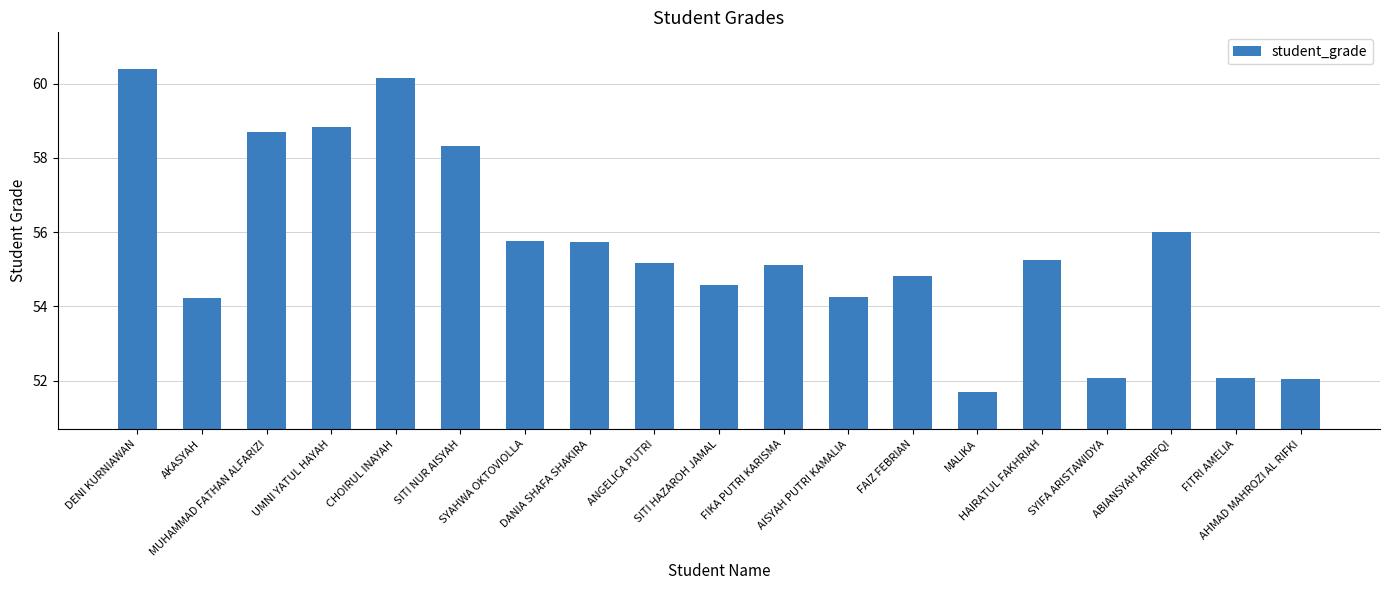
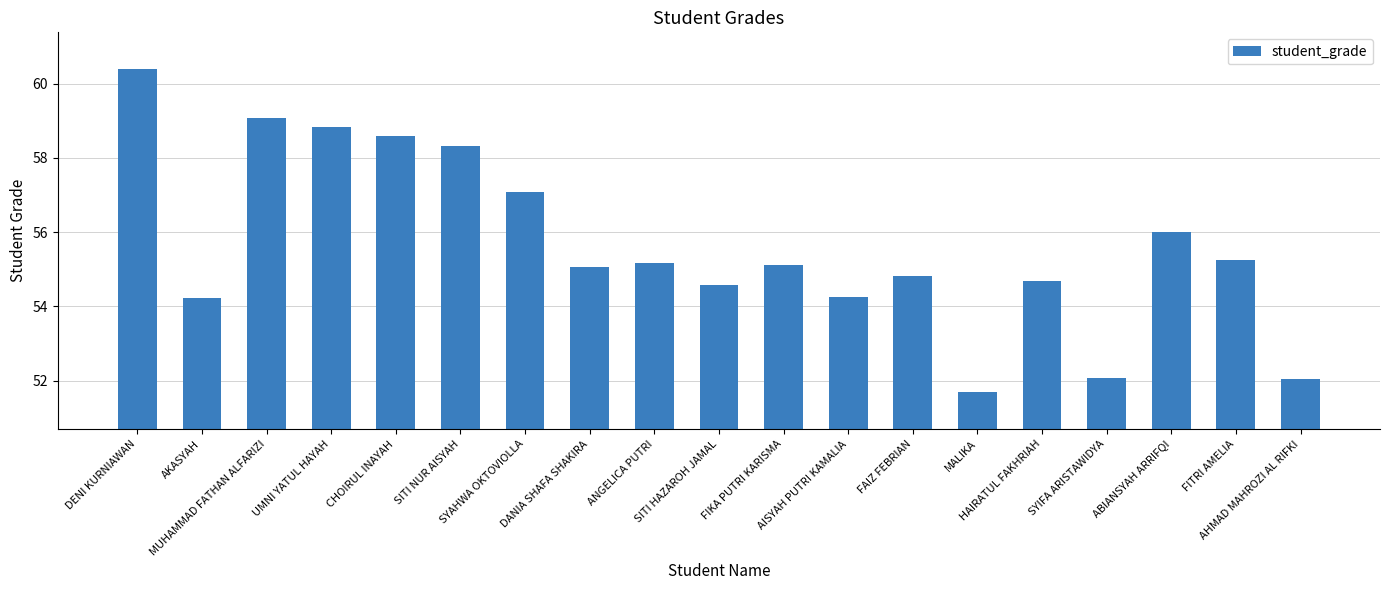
MUHAMMAD FATHAN ALFARIZI: 58.7 -> 59.1
CHOIRUL INAYAH: 60.1 -> 58.6
SYAHWA OKTOVIOLLA: 55.8 -> 57.1
DANIA SHAFA SHAKIRA: 55.7 -> 55.1
HAIRATUL FAKHRIAH: 55.3 -> 54.7
FITRI AMELIA: 52.1 -> 55.2
